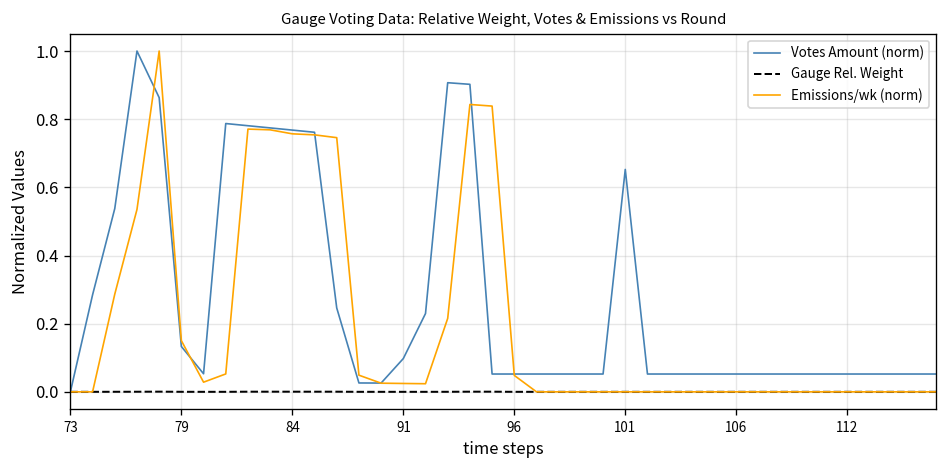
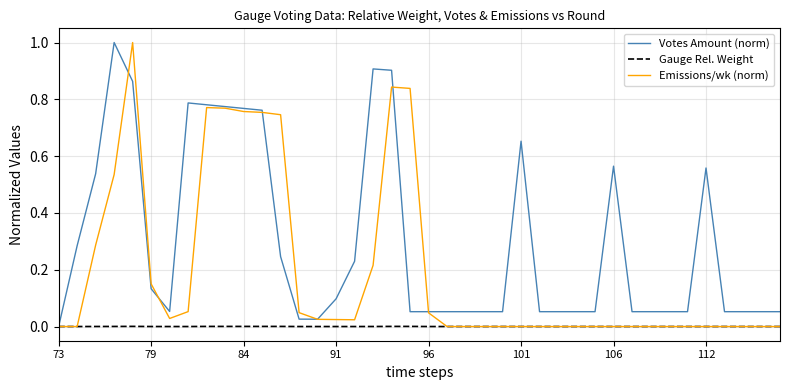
Votes Amount (norm), 106: 0.05 -> 0.56
Votes Amount (norm), 112: 0.05 -> 0.56
